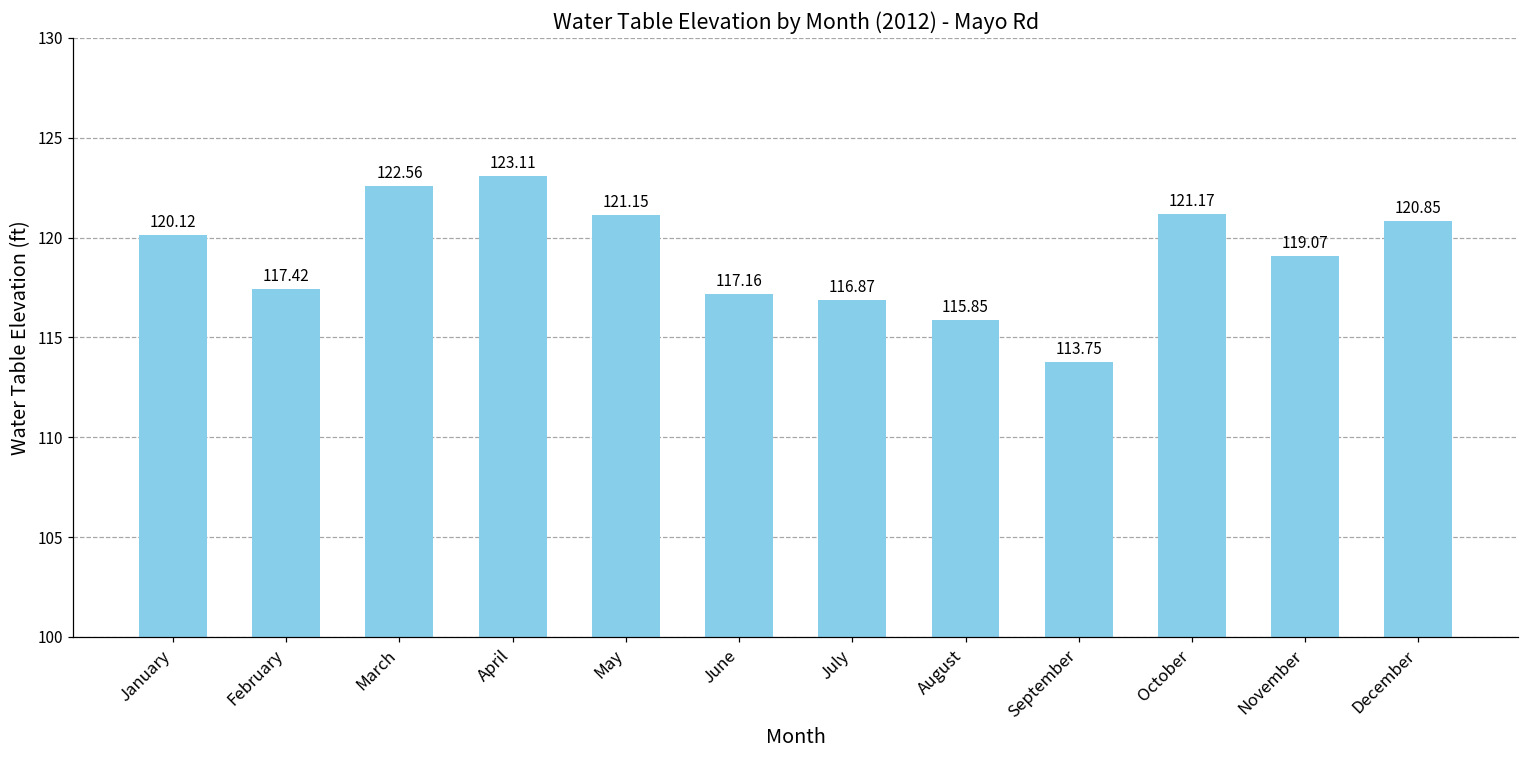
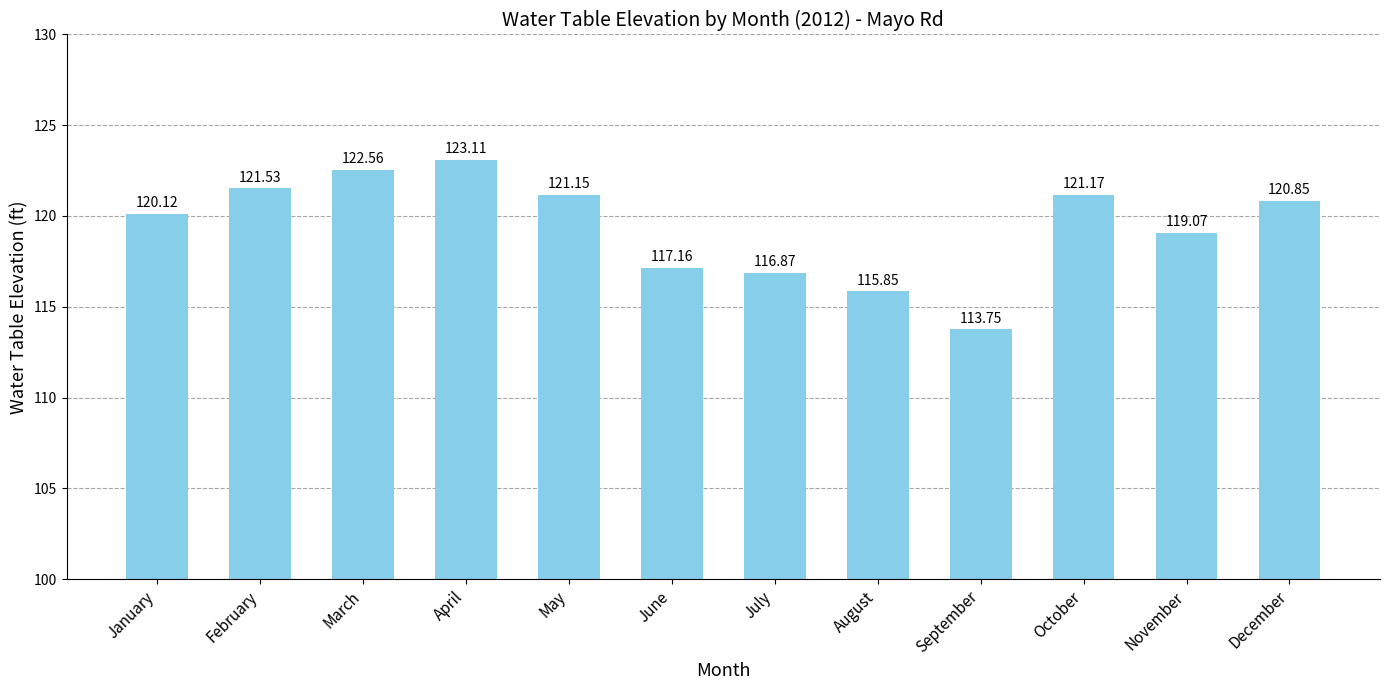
February: 117.42 -> 121.53
